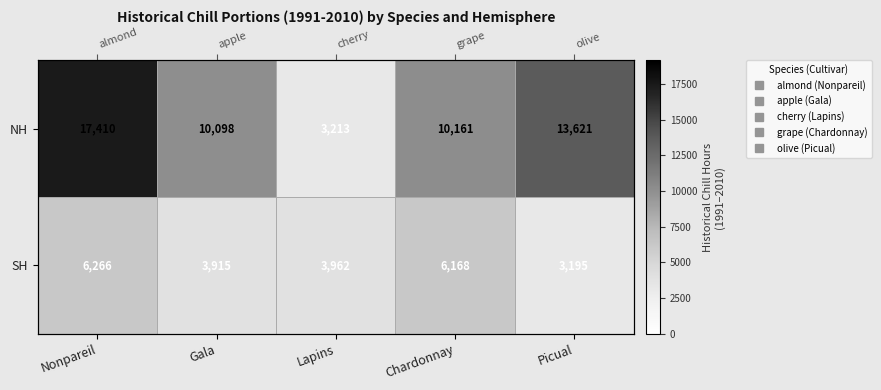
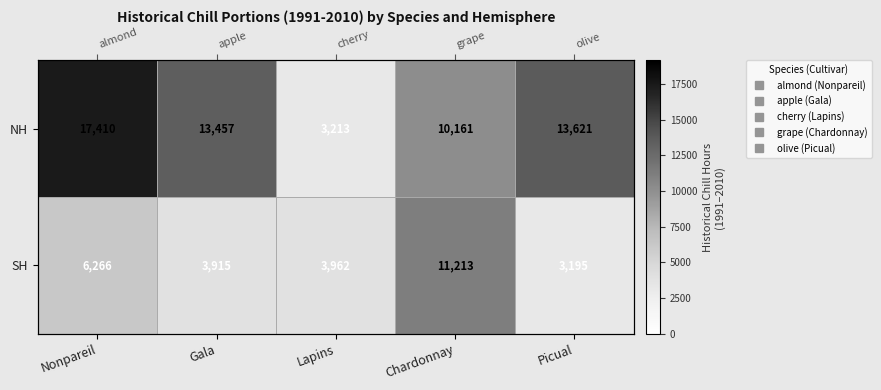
NH, Gala: 10,098 -> 13,457
SH, Chardonnay: 6,168 -> 11,213
